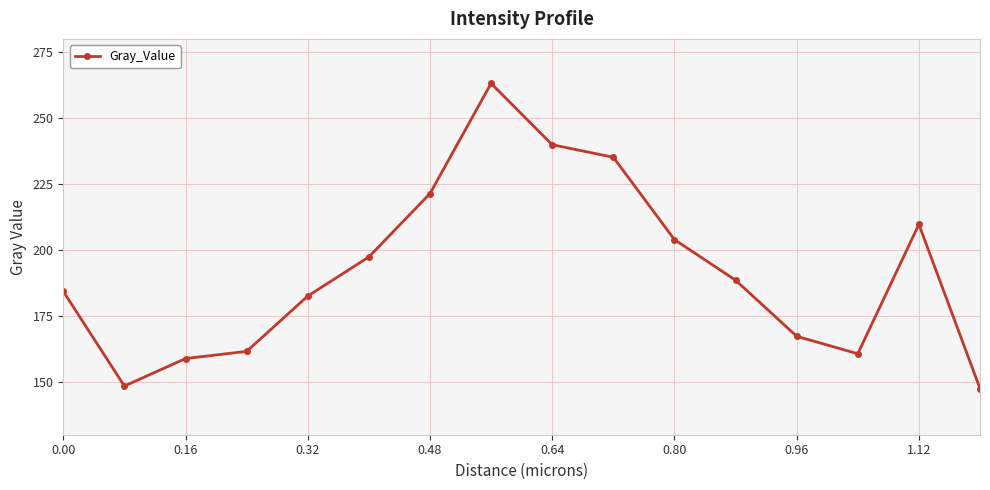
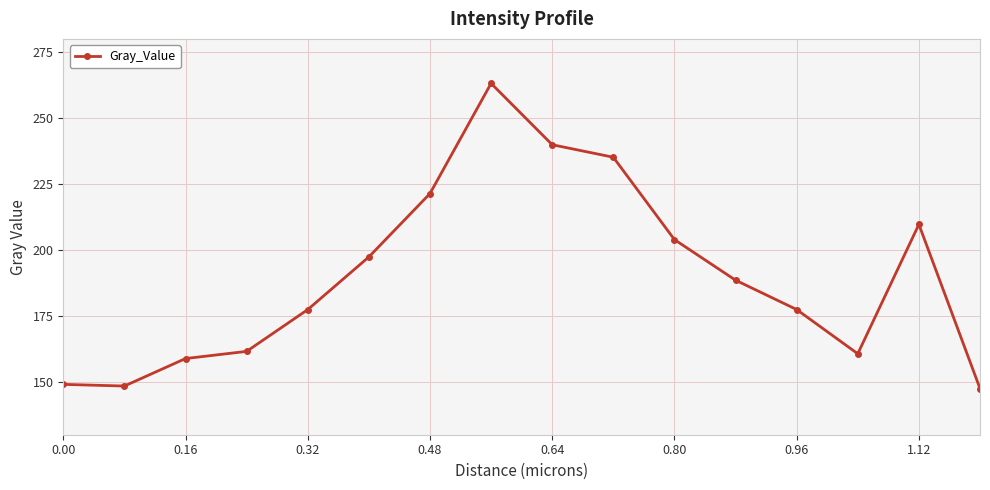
0.00: 184 -> 149
0.32: 183 -> 177
0.96: 167 -> 177
